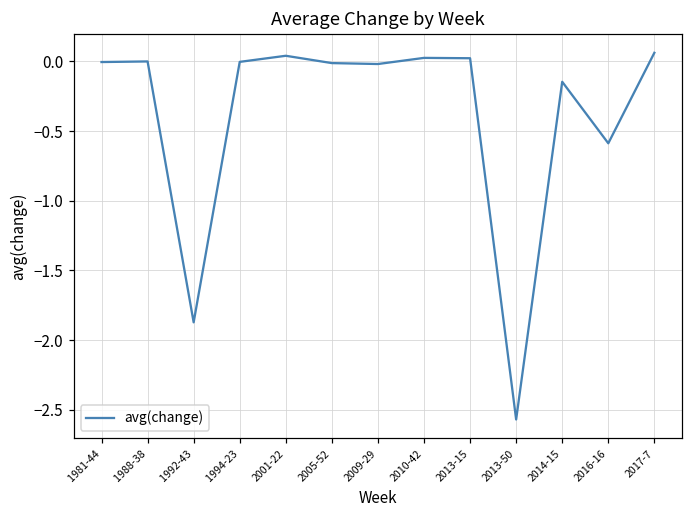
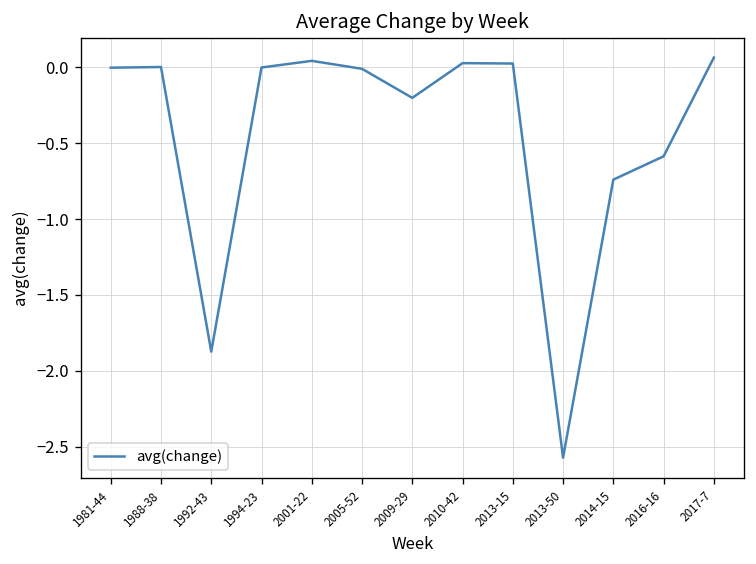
2009-29: -0.02 -> -0.20
2014-15: -0.15 -> -0.74
